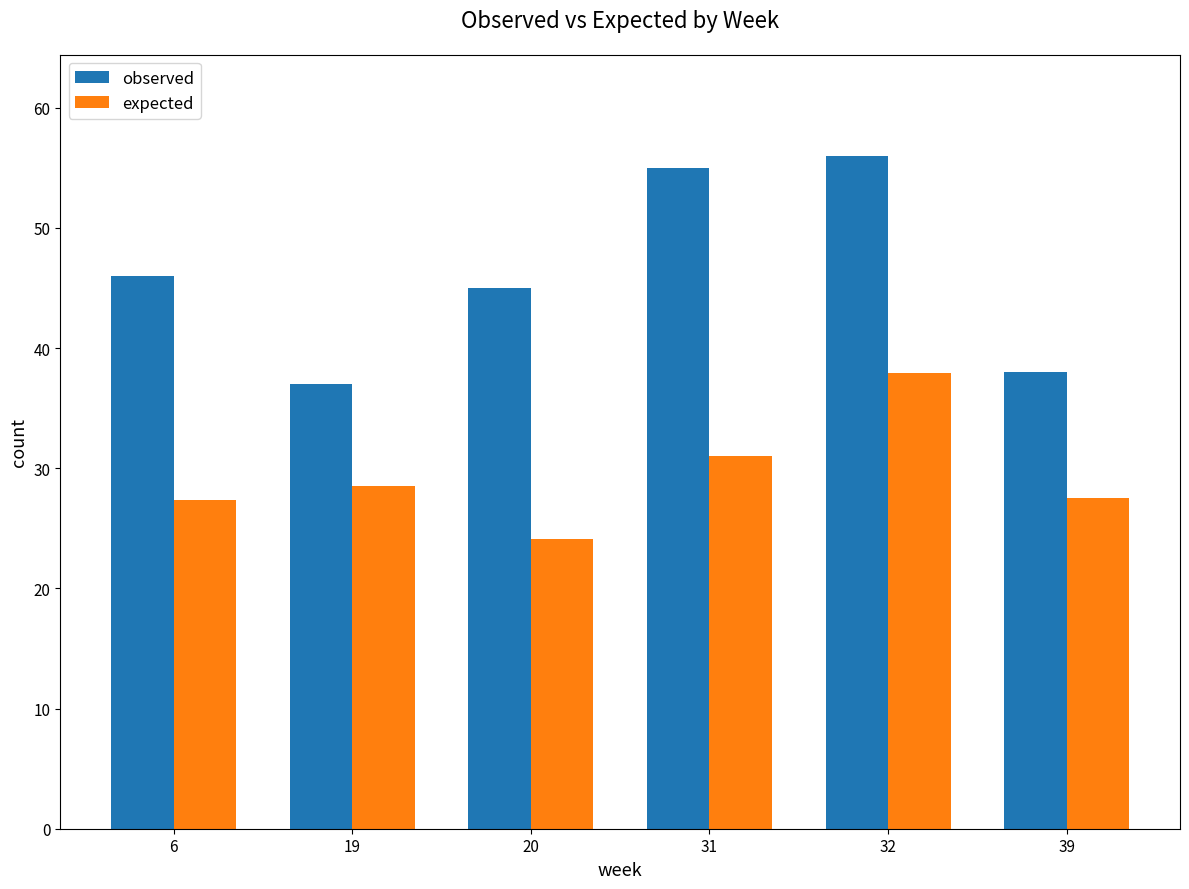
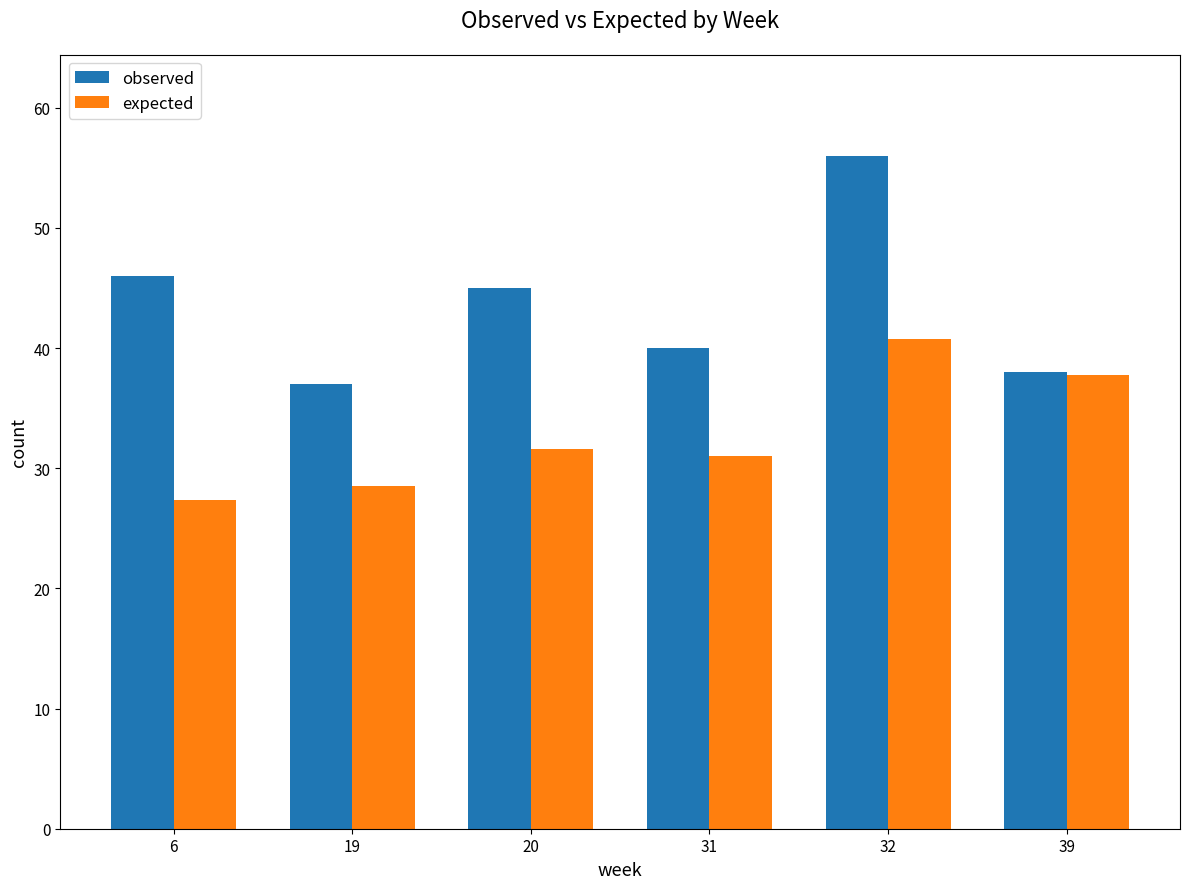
expected, 20: 24.1 -> 31.6
observed, 31: 55 -> 40
expected, 32: 37.9 -> 40.7
expected, 39: 27.5 -> 37.8
